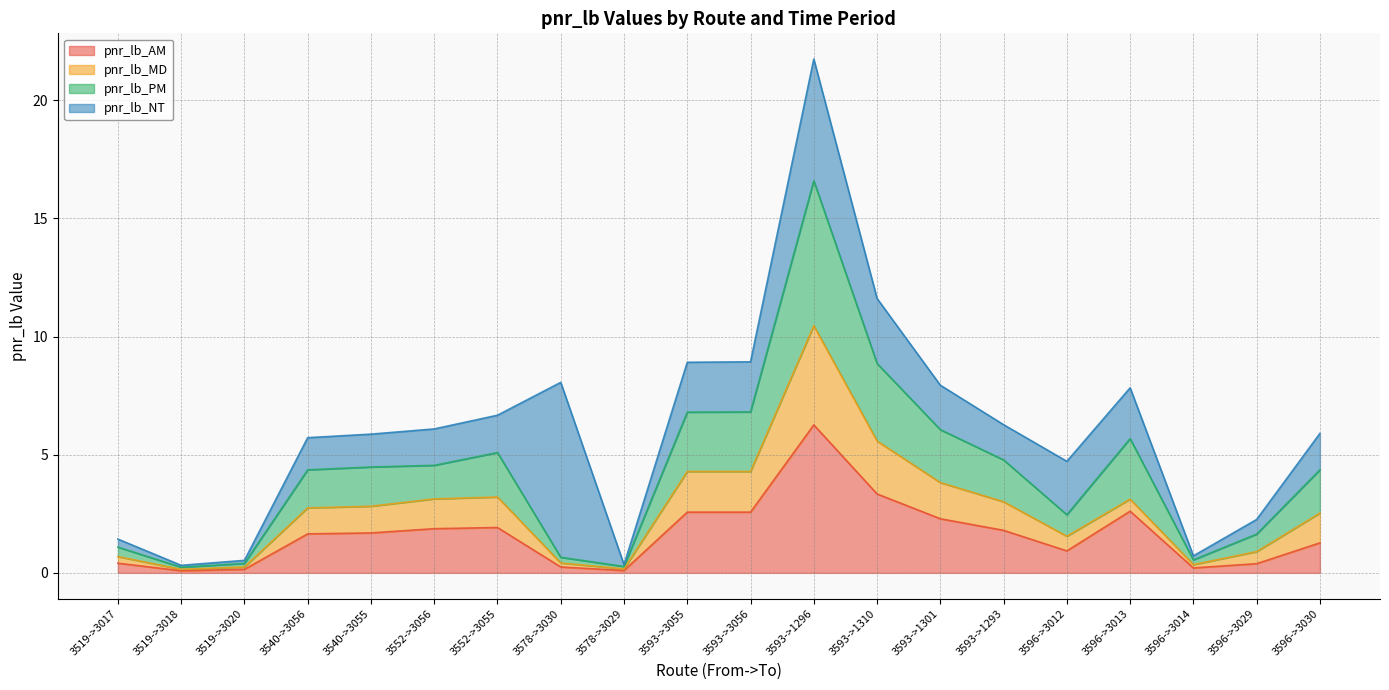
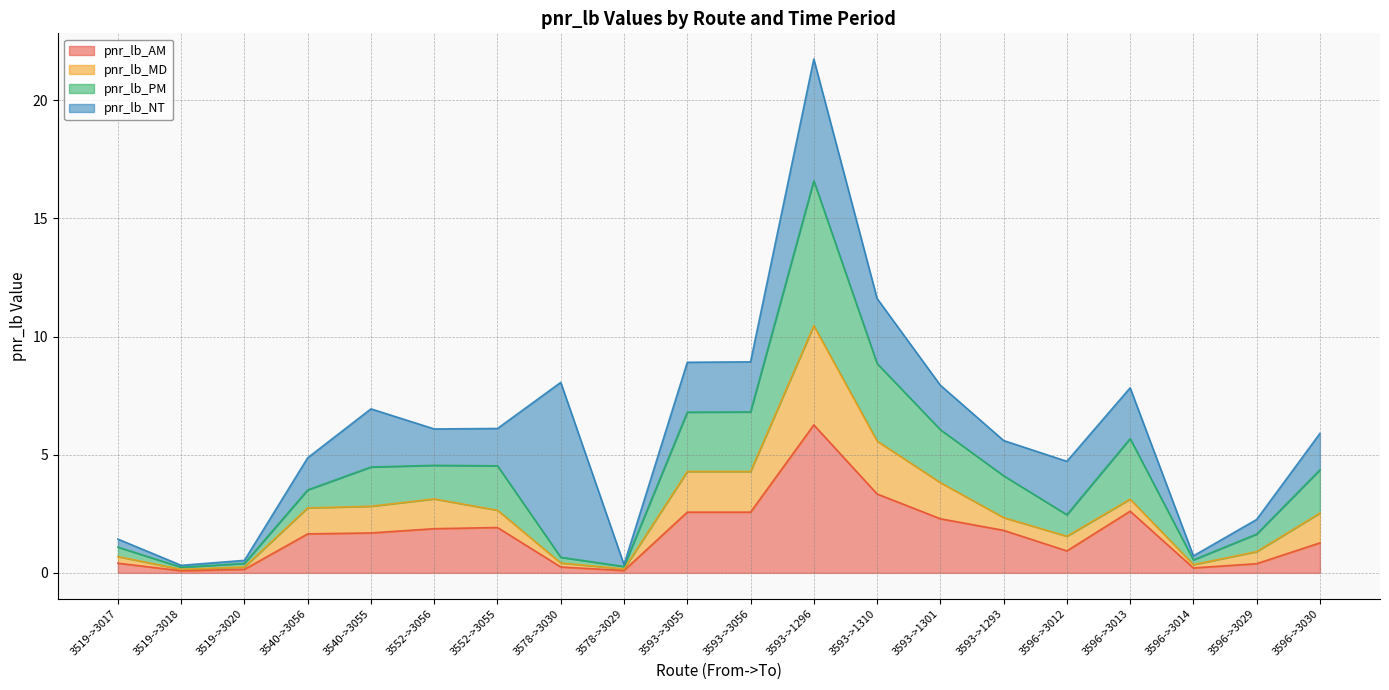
pnr_lb_PM, 3540->3056: 1.6 -> 0.8
pnr_lb_NT, 3540->3055: 1.4 -> 2.5
pnr_lb_MD, 3552->3055: 1.3 -> 0.7
pnr_lb_MD, 3593->1293: 1.2 -> 0.5
